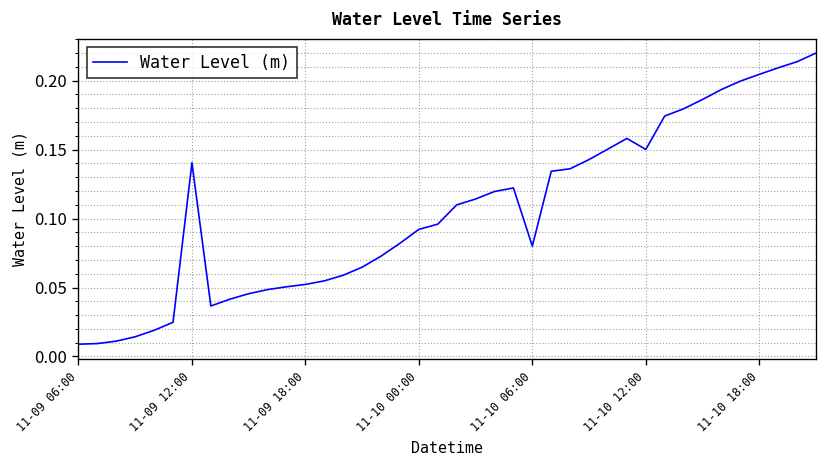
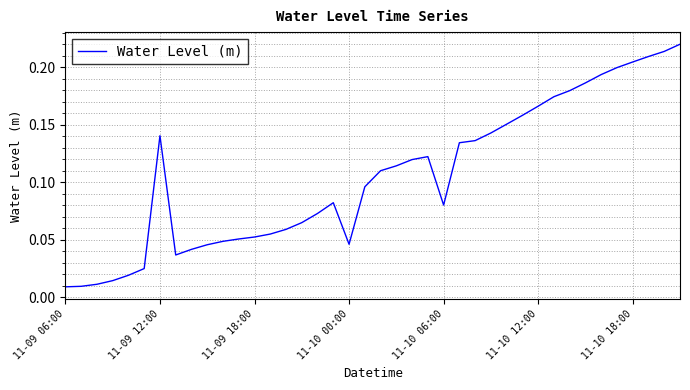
11-10 00:00: 0.092 -> 0.046
11-10 12:00: 0.150 -> 0.166
